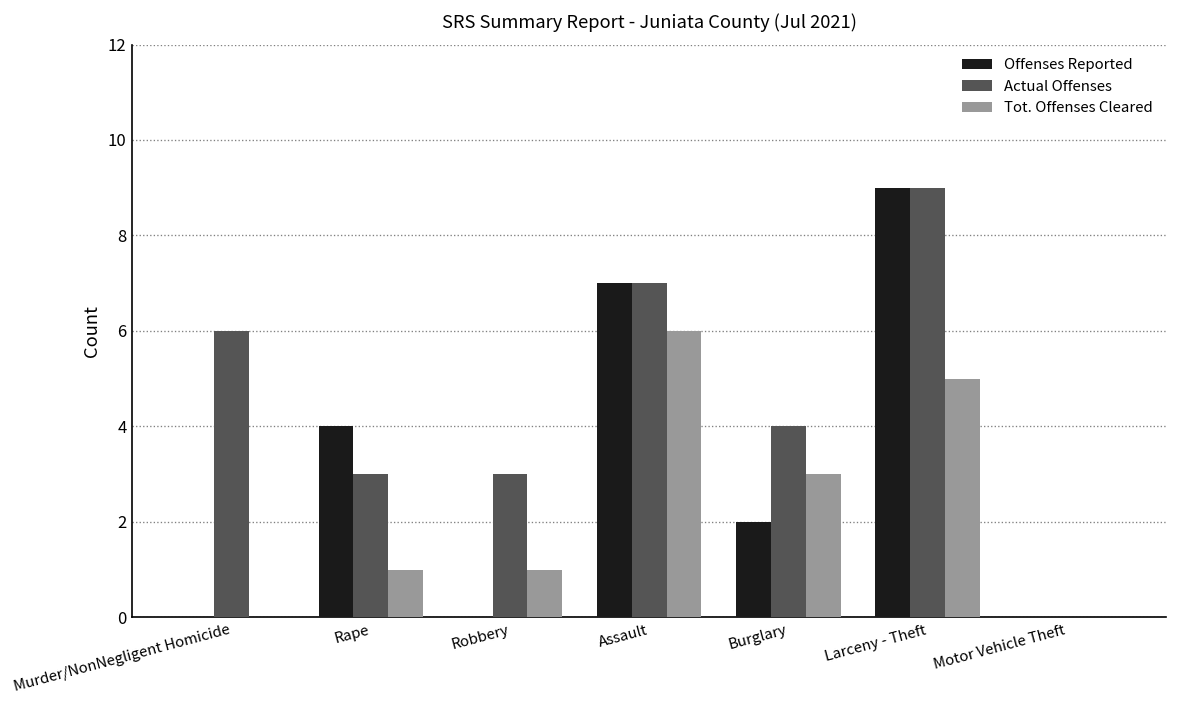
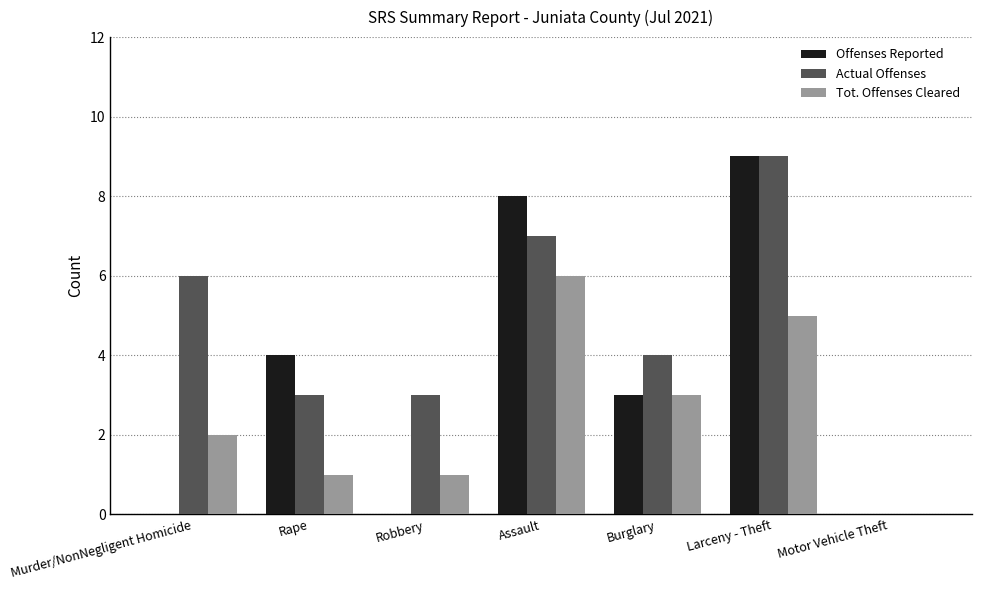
Tot. Offenses Cleared, Murder/NonNegligent Homicide: 0 -> 2
Offenses Reported, Assault: 7 -> 8
Offenses Reported, Burglary: 2 -> 3
